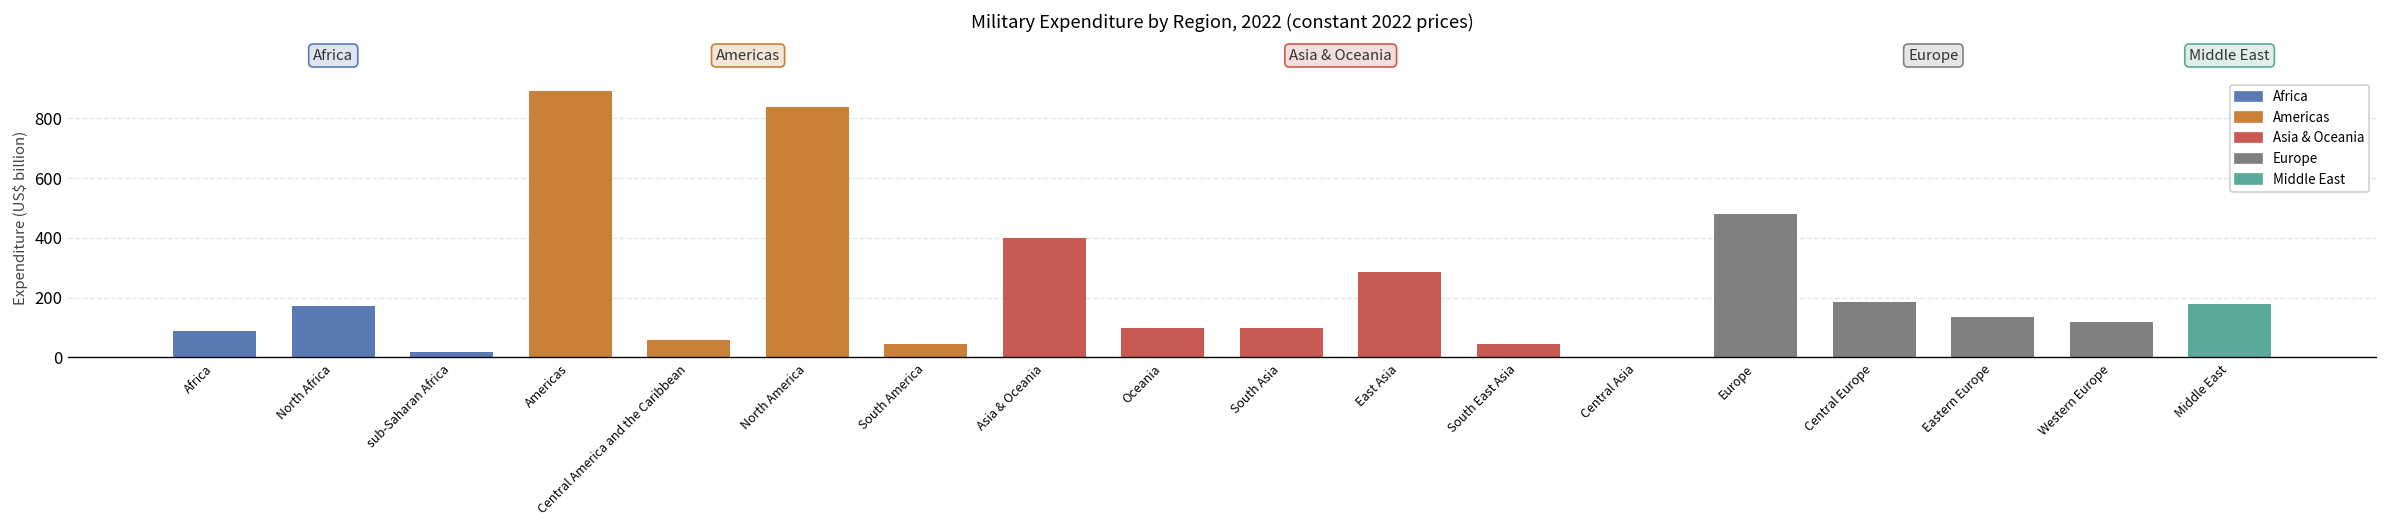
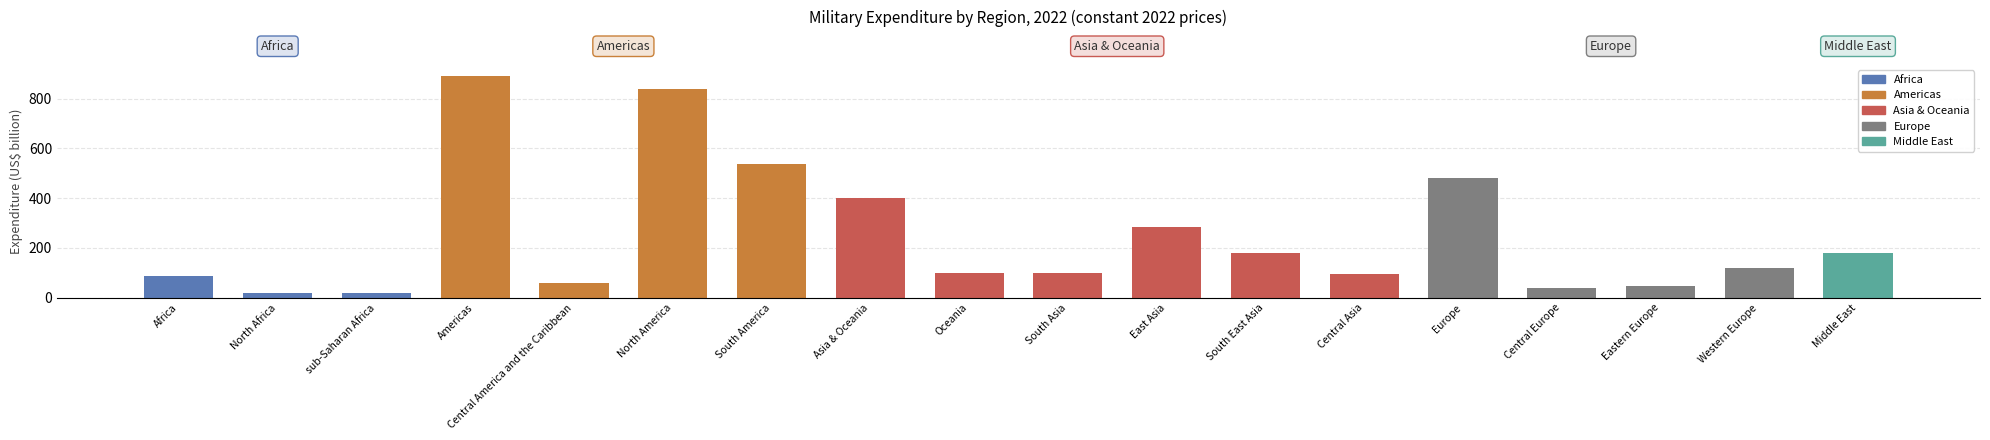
North Africa: 170 -> 20
South America: 40 -> 540
South East Asia: 40 -> 180
Central Asia: 0 -> 100
Central Europe: 190 -> 40
Eastern Europe: 140 -> 50
